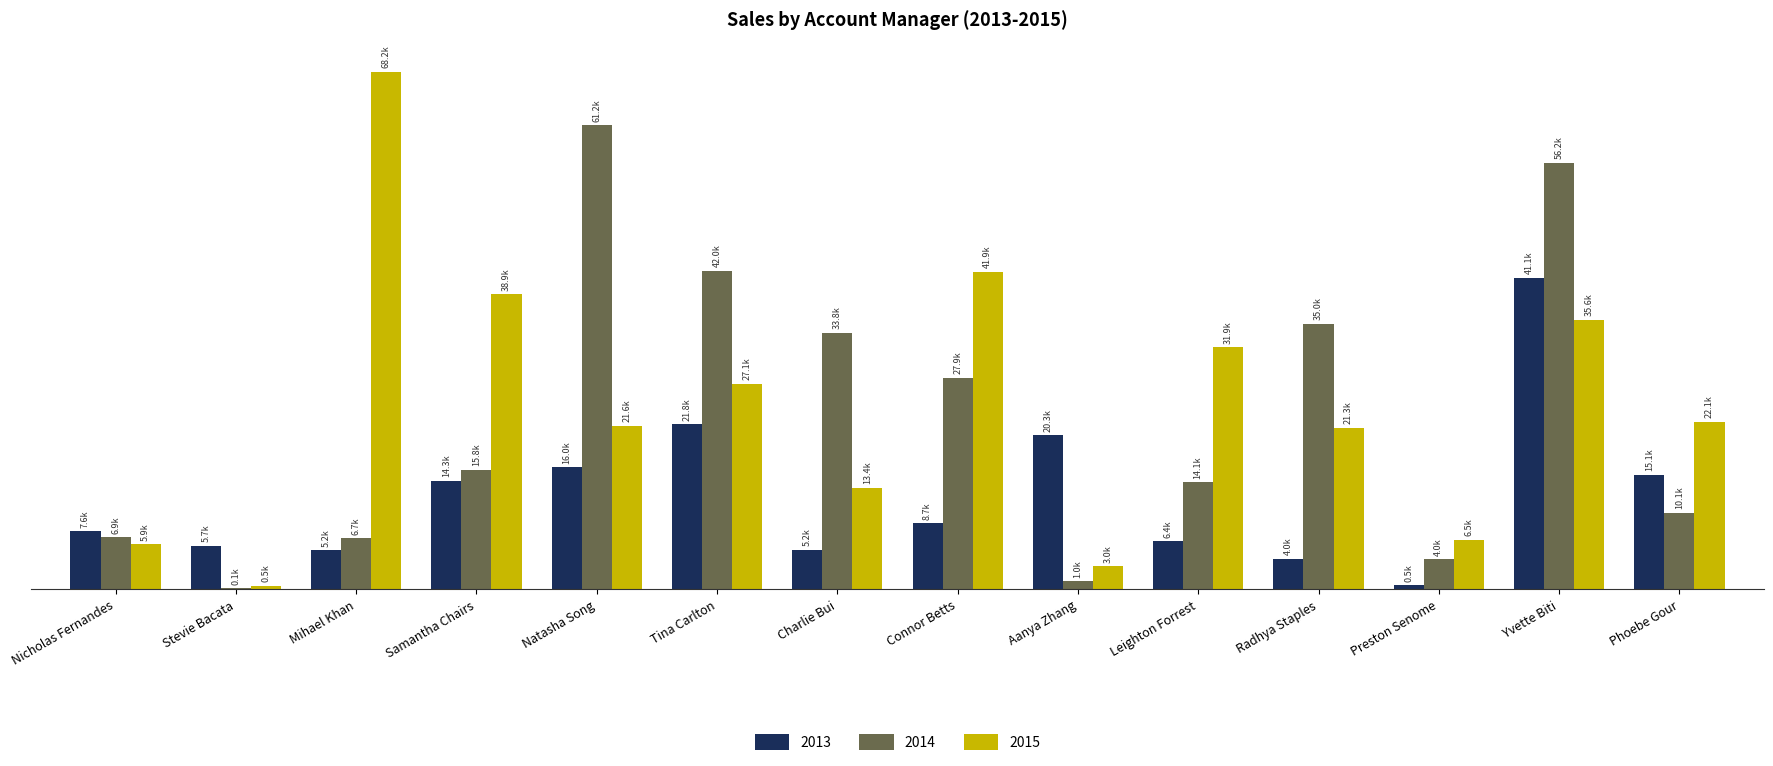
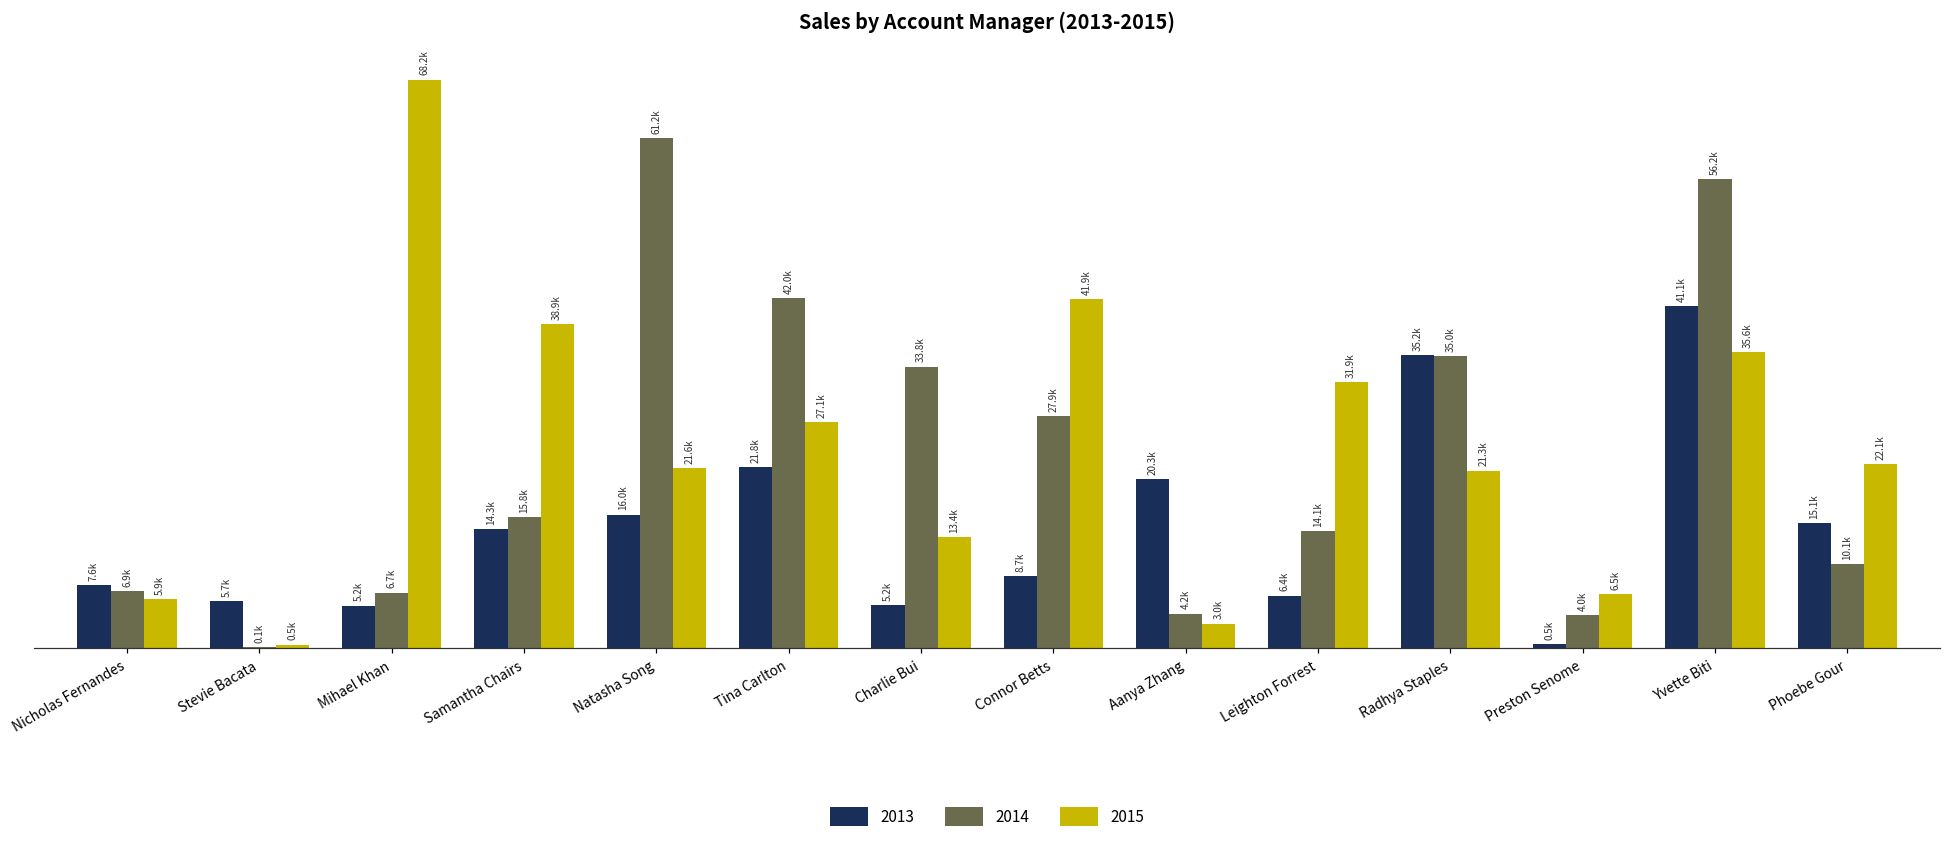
2014, Aanya Zhang: 1.0k -> 4.2k
2013, Radhya Staples: 4.0k -> 35.2k
